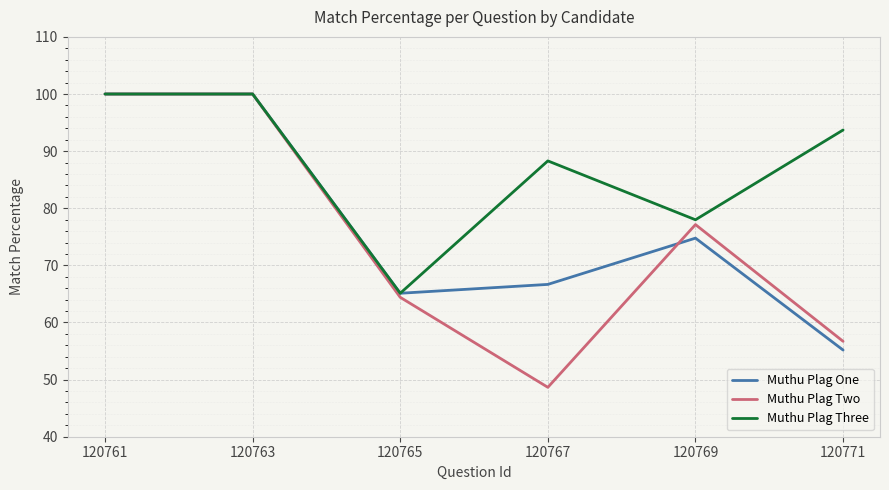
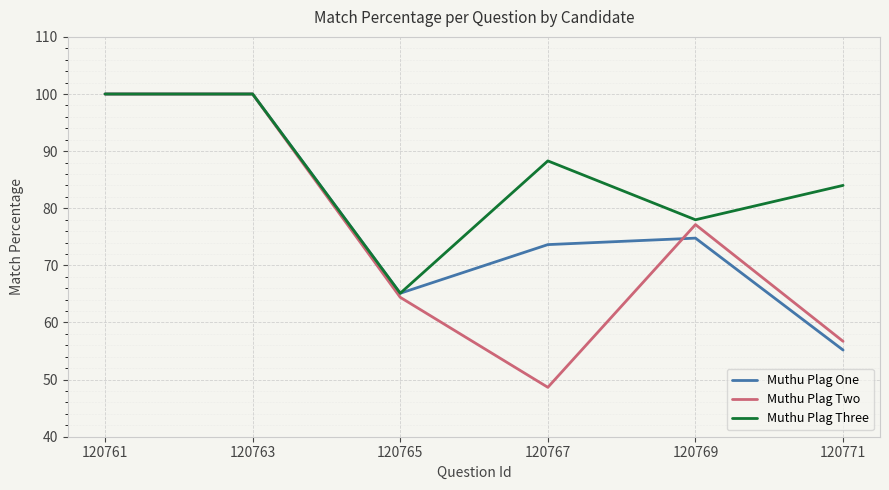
Muthu Plag One, 120767: 67 -> 74
Muthu Plag Three, 120771: 94 -> 84
